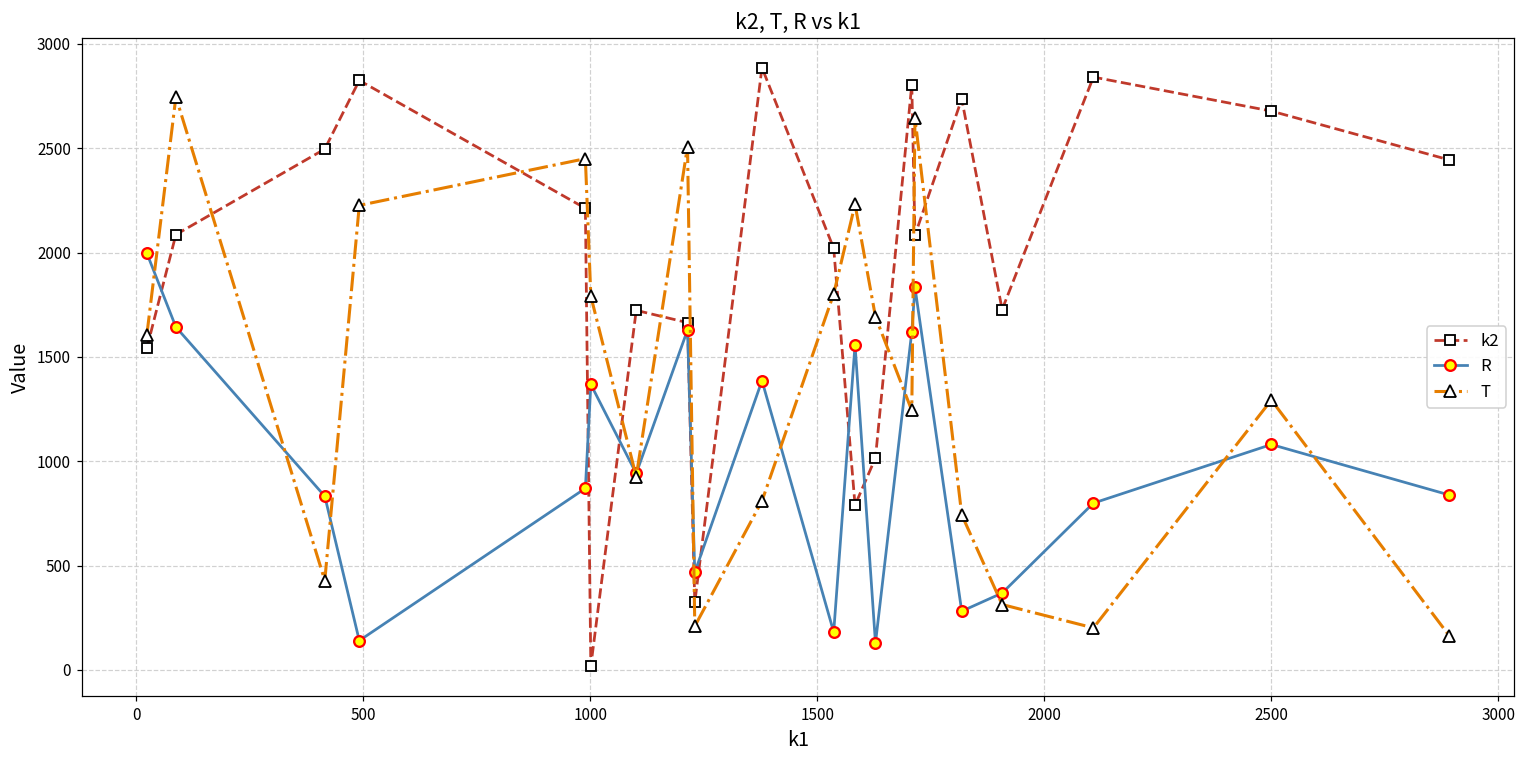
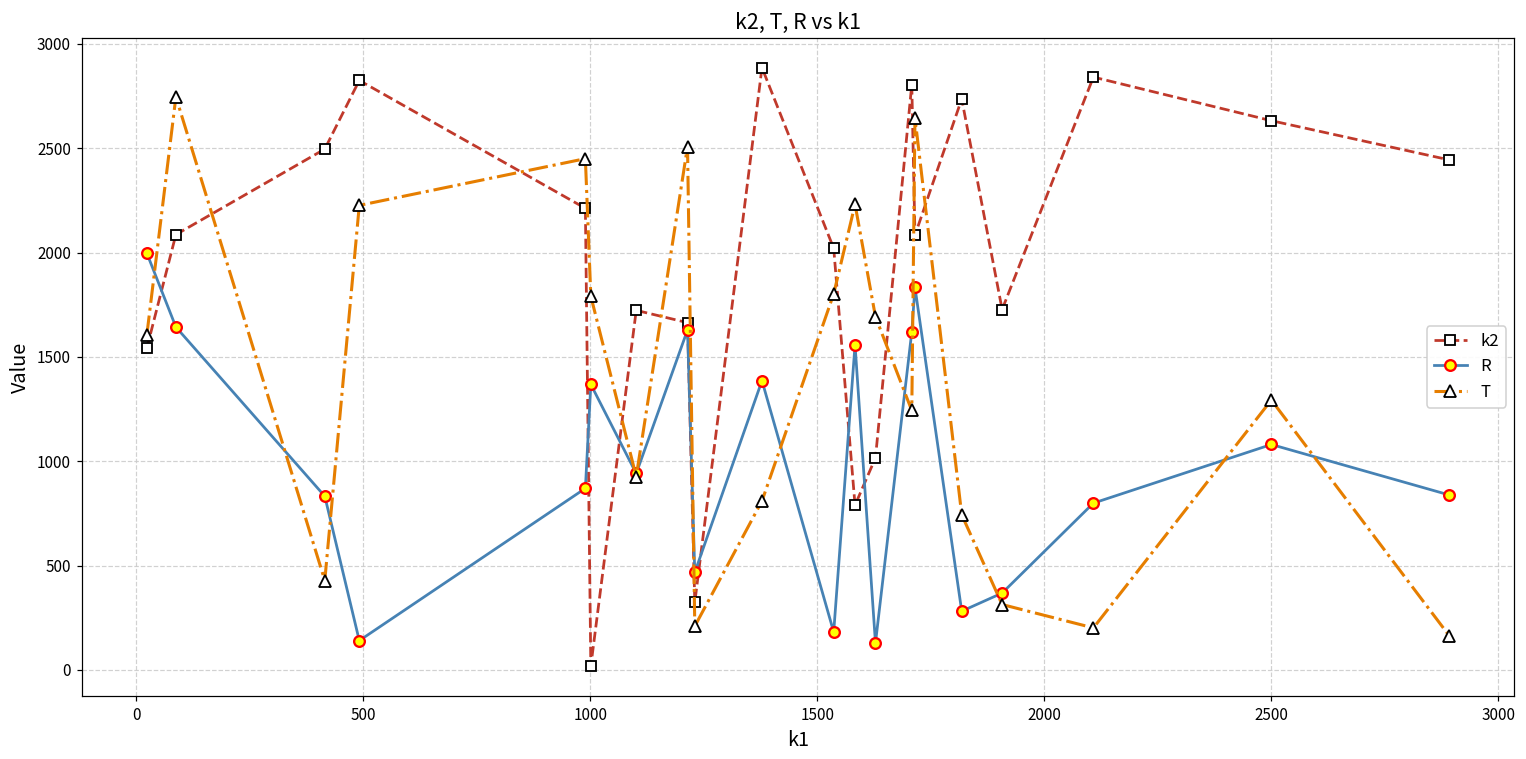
k2, 2500: 2680 -> 2630
